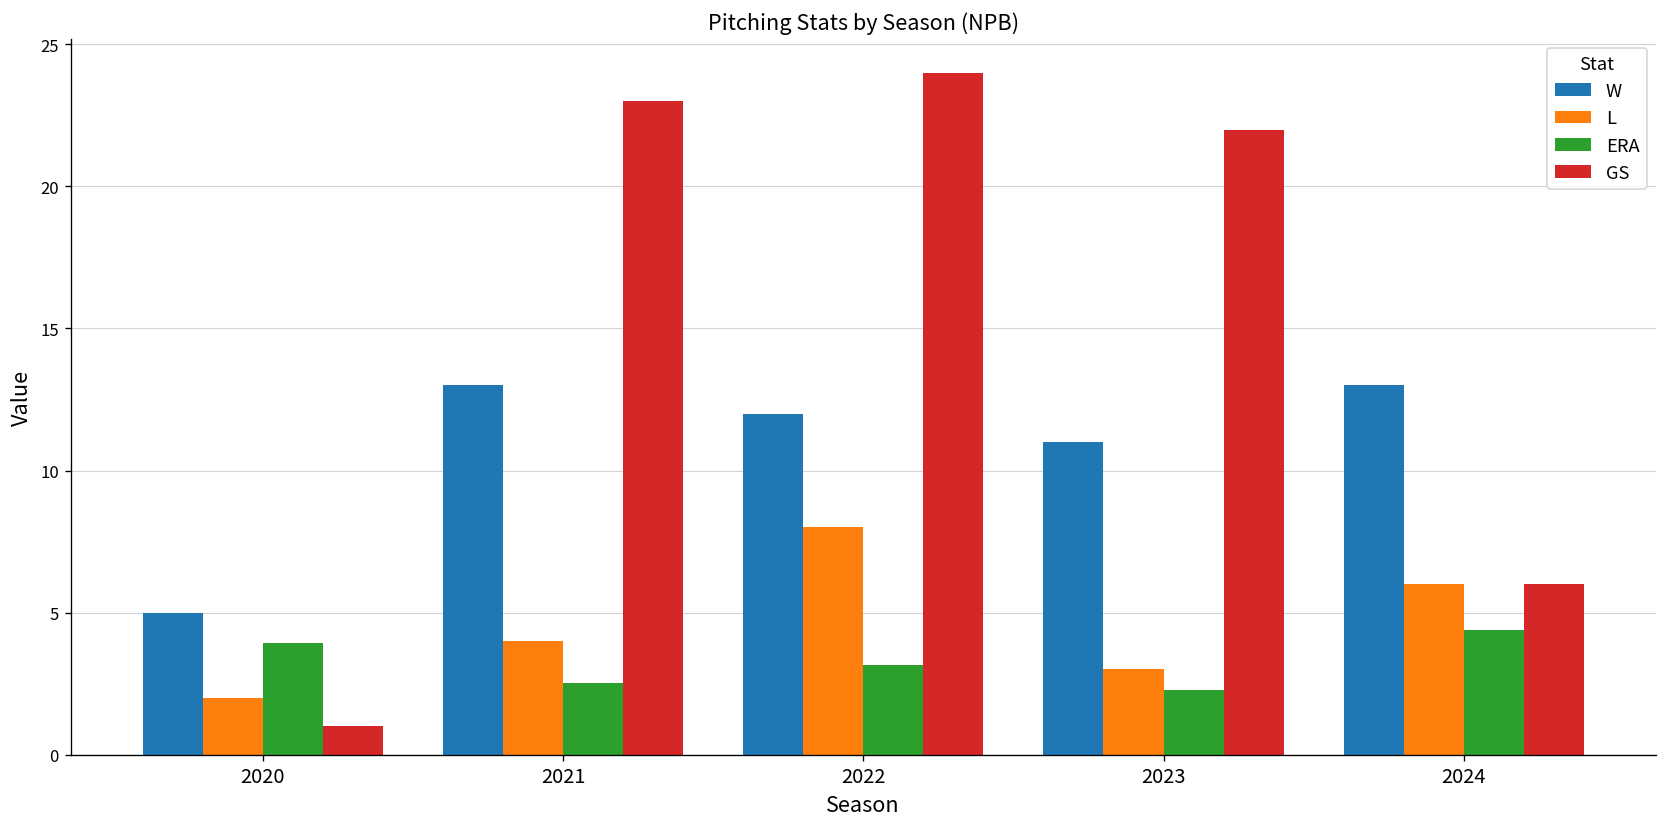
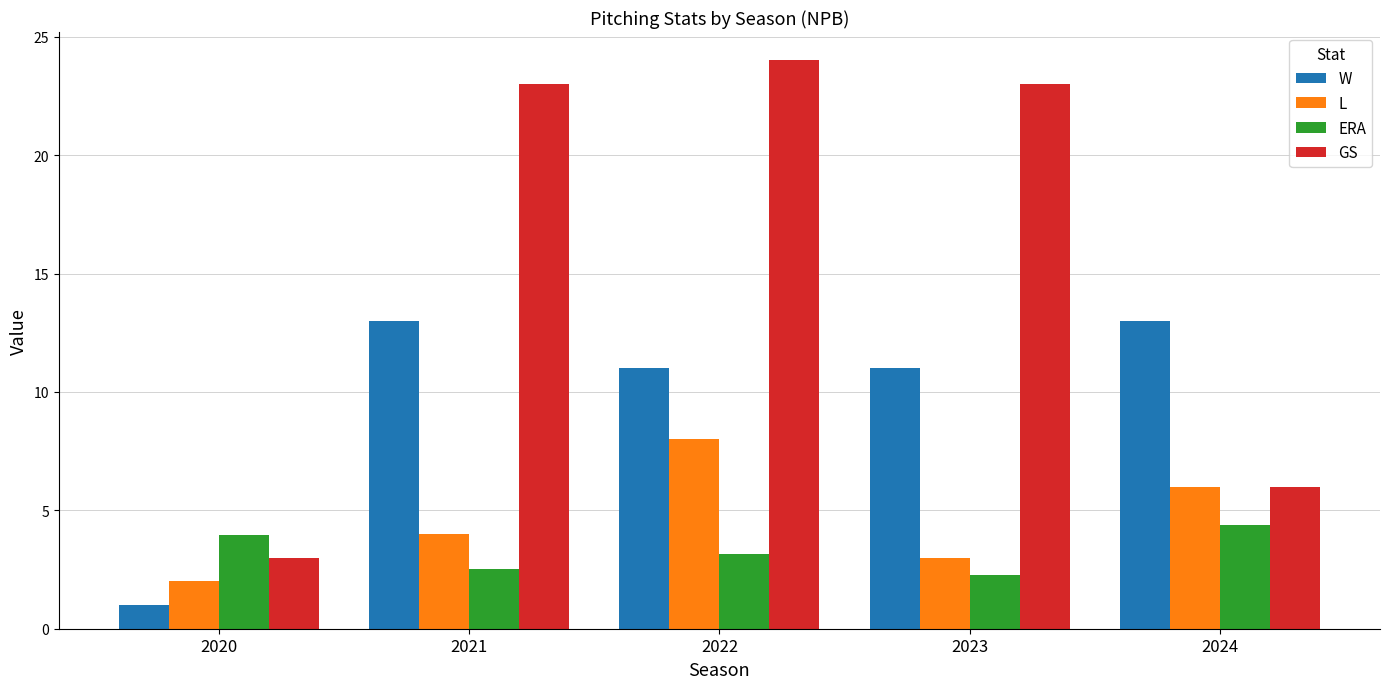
W, 2020: 5 -> 1
GS, 2020: 1 -> 3
W, 2022: 12 -> 11
GS, 2023: 22 -> 23
